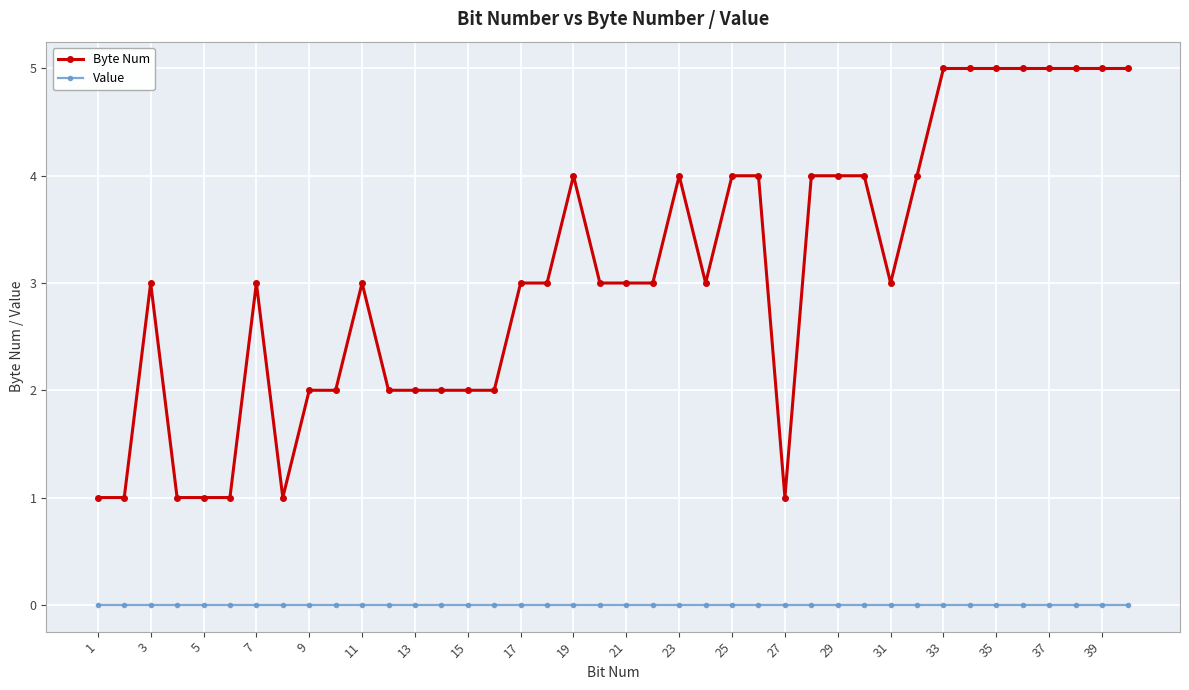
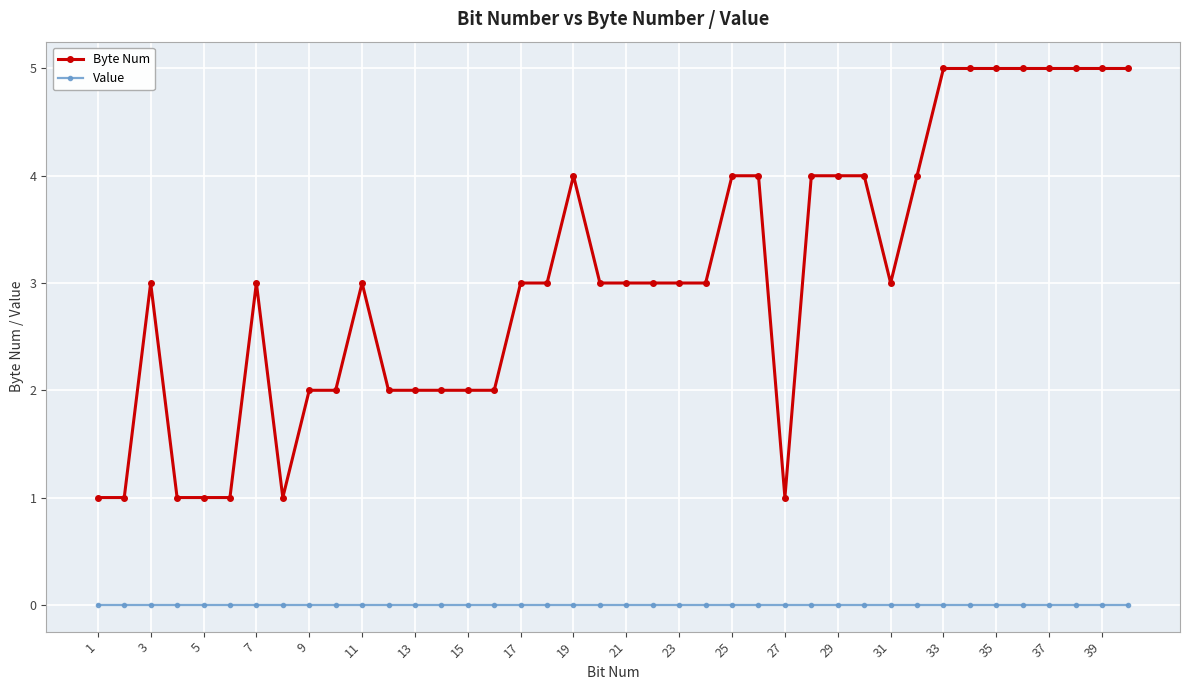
Byte Num, 23: 4 -> 3
